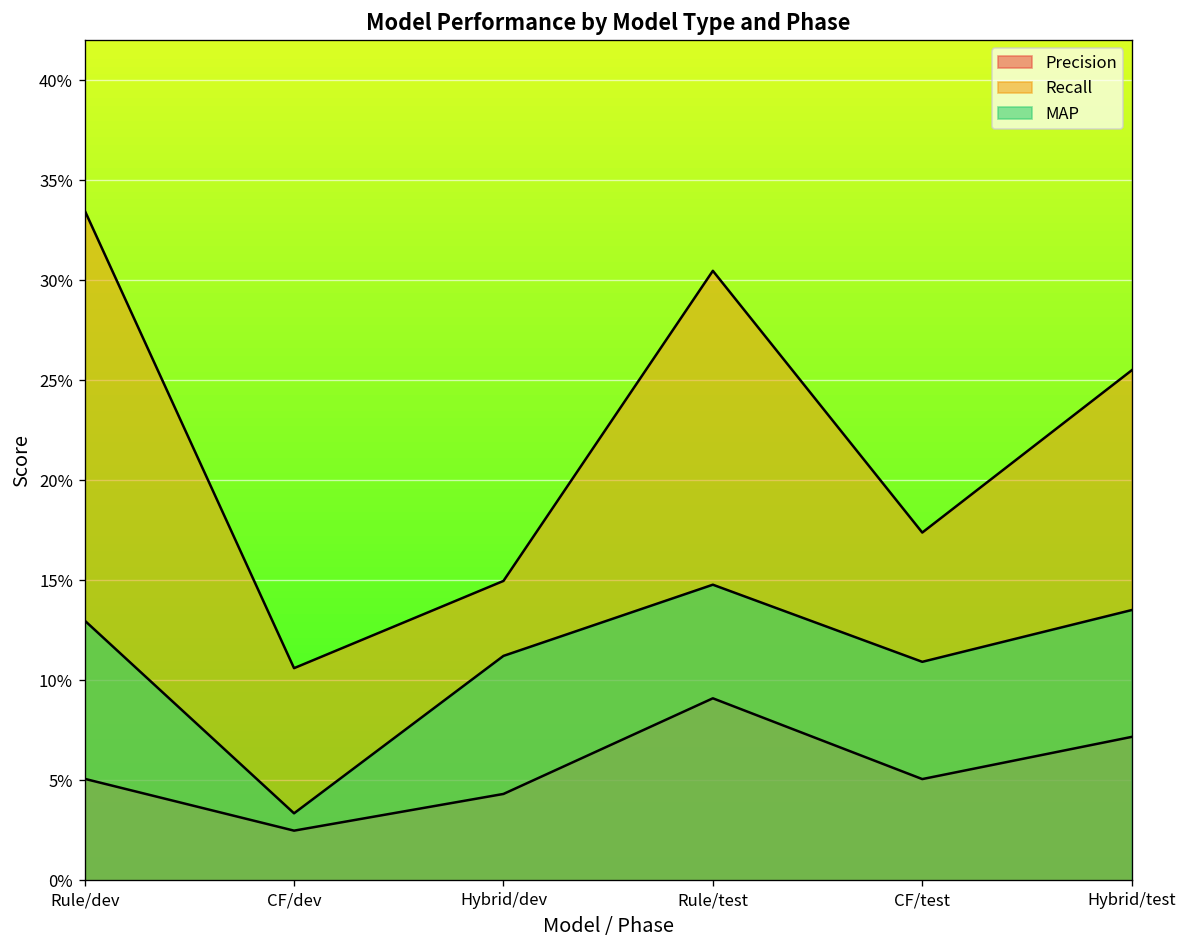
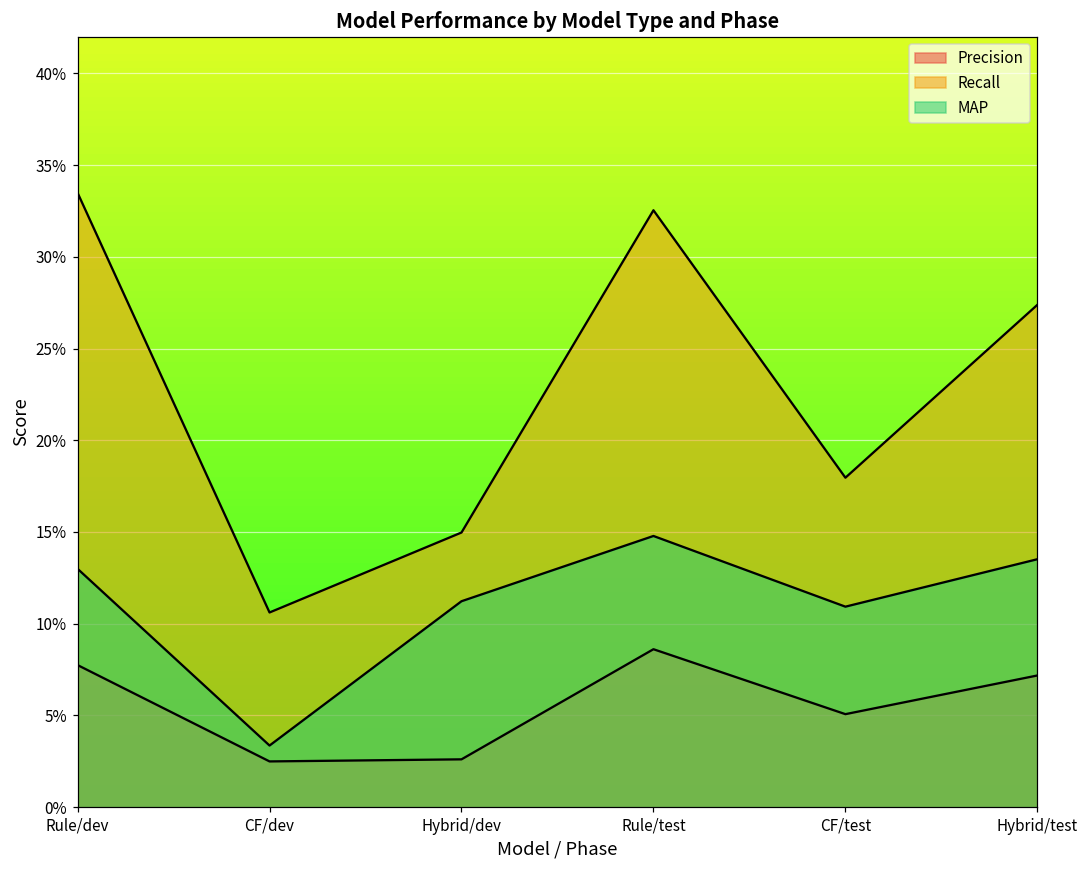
Precision, Rule/dev: 5.1% -> 7.7%
Precision, Hybrid/dev: 4.3% -> 2.6%
Precision, Rule/test: 9.1% -> 8.6%
Recall, Rule/test: 30.5% -> 32.5%
Recall, CF/test: 17.4% -> 18.0%
Recall, Hybrid/test: 25.5% -> 27.4%
